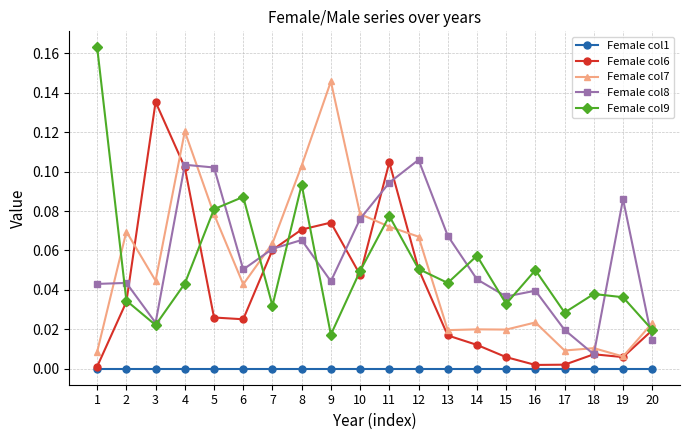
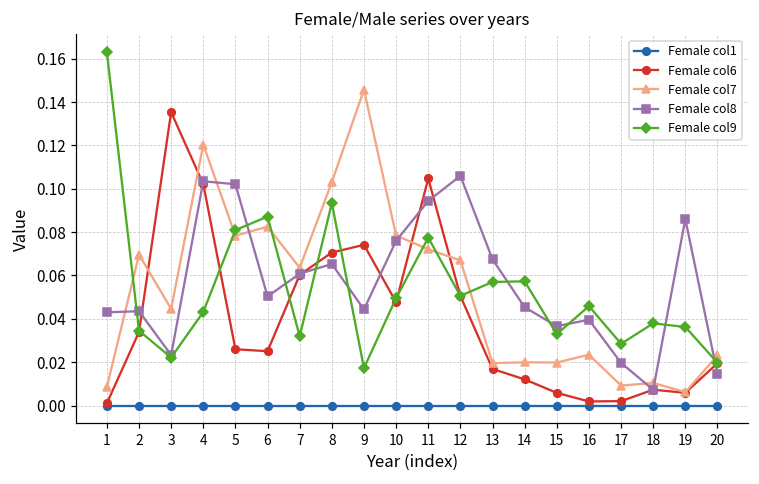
Female col7, 6: 0.043 -> 0.083
Female col9, 13: 0.043 -> 0.057
Female col9, 16: 0.050 -> 0.046
